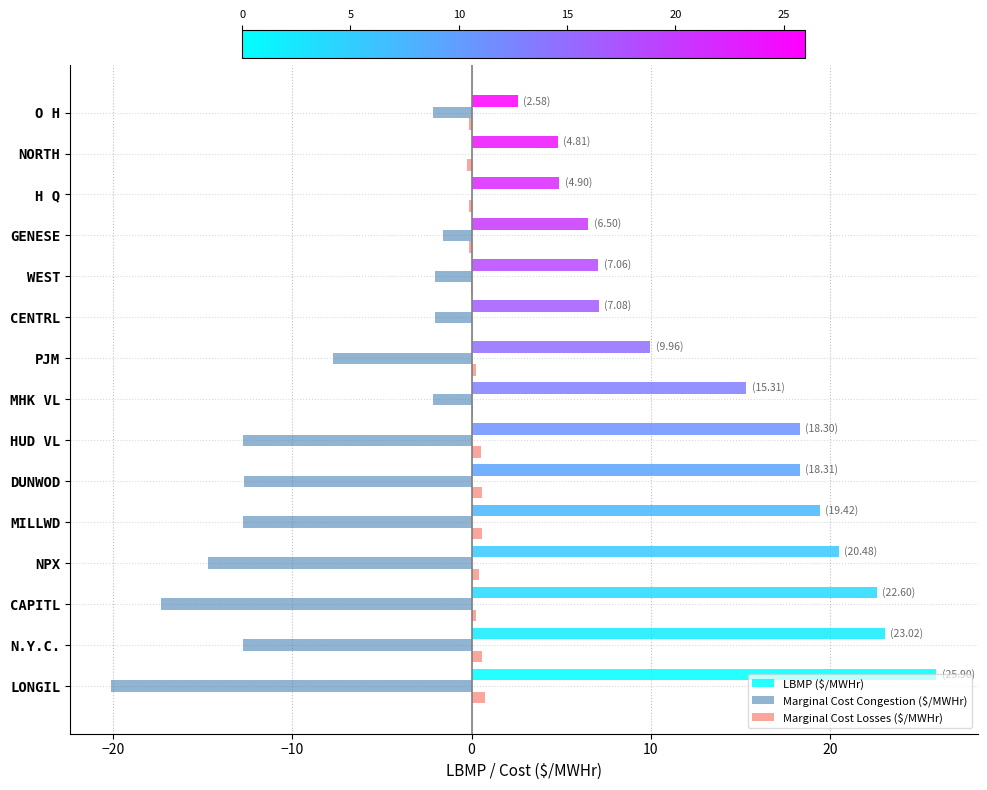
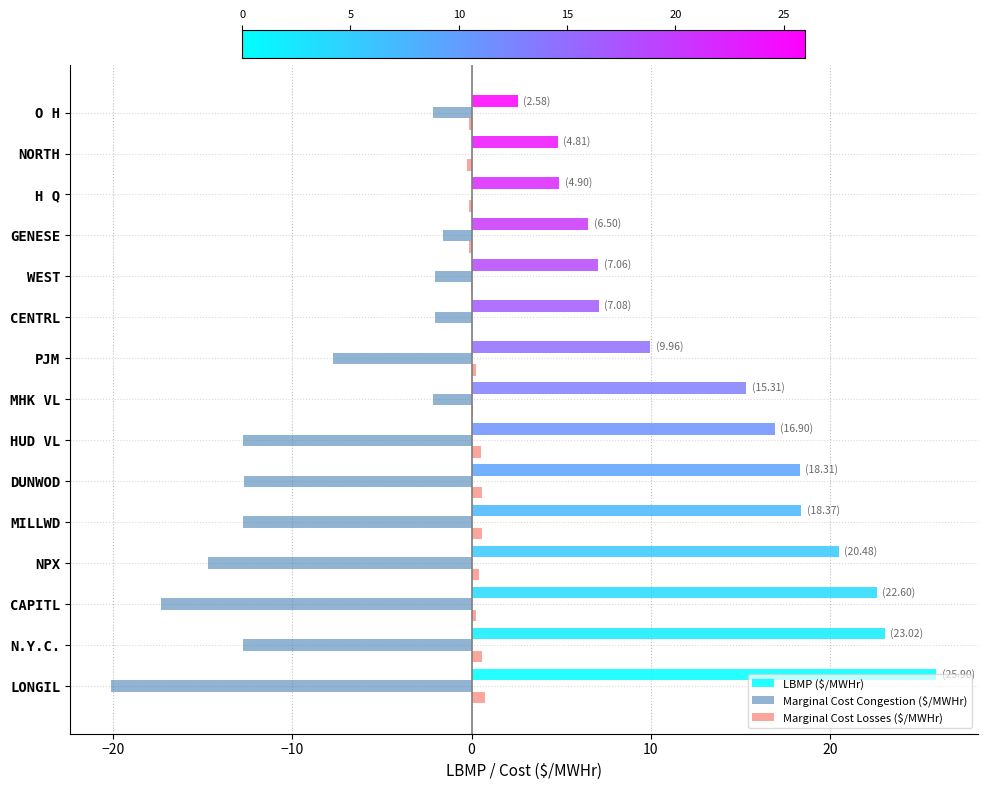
LBMP ($/MWHr), HUD VL: (18.30) -> (16.90)
LBMP ($/MWHr), MILLWD: (19.42) -> (18.37)
